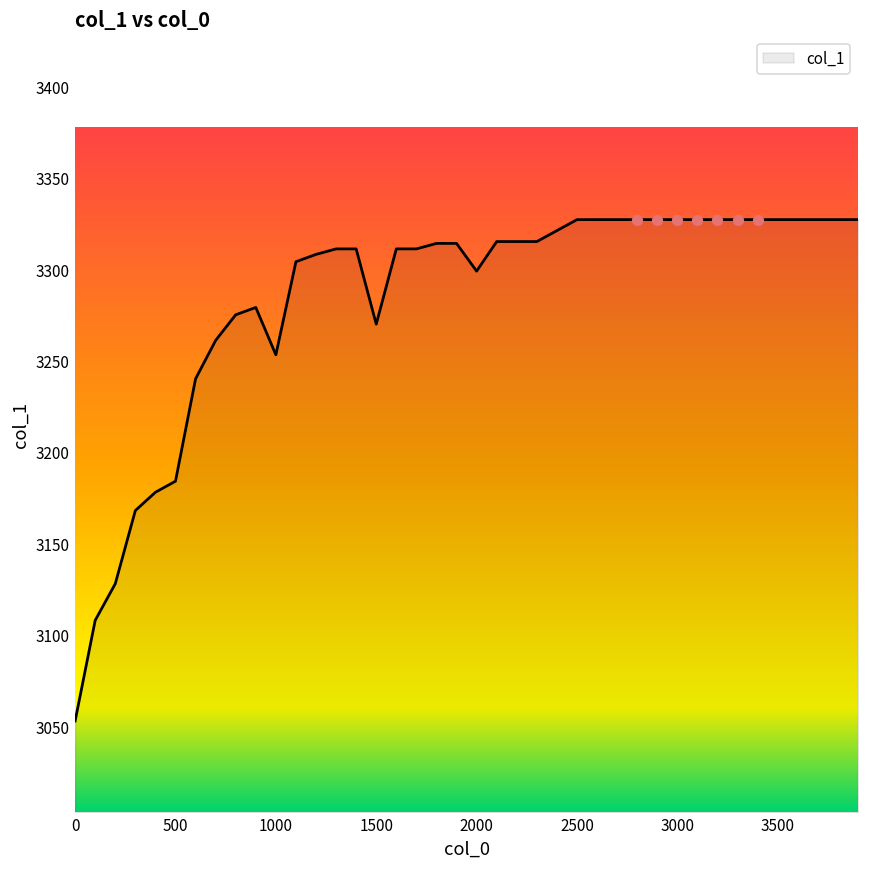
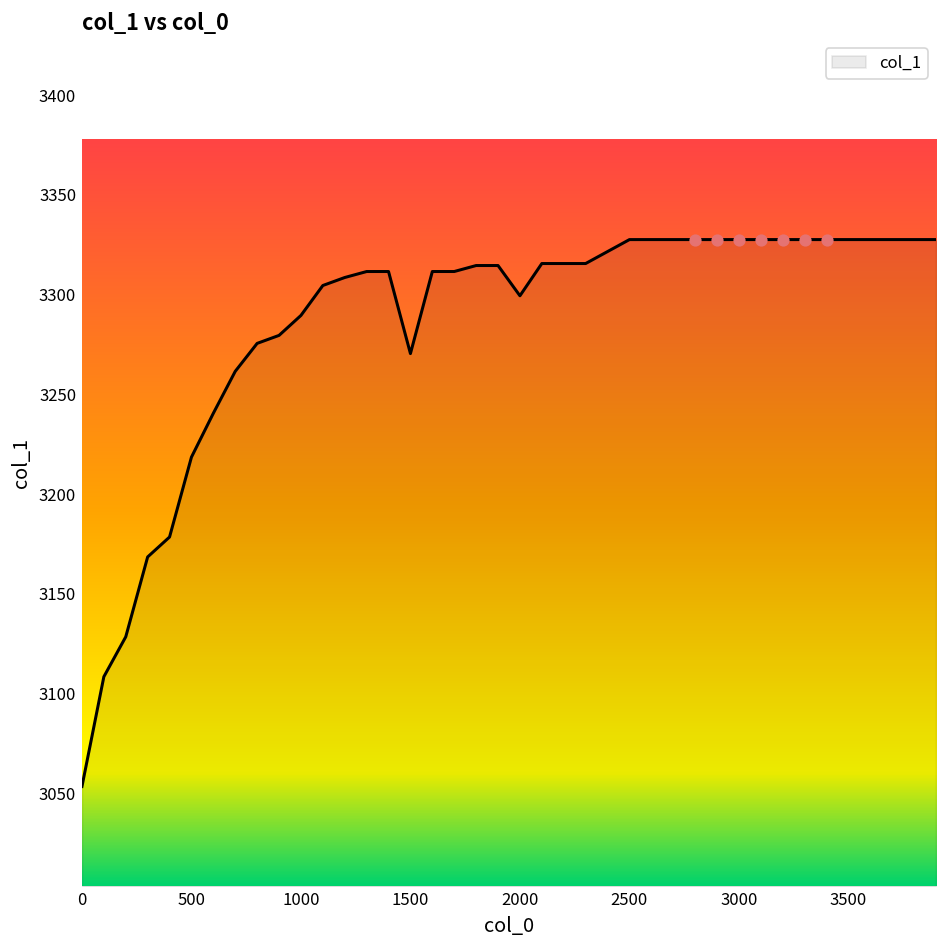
col_1, 500: 3185 -> 3219
col_1, 1000: 3254 -> 3290
